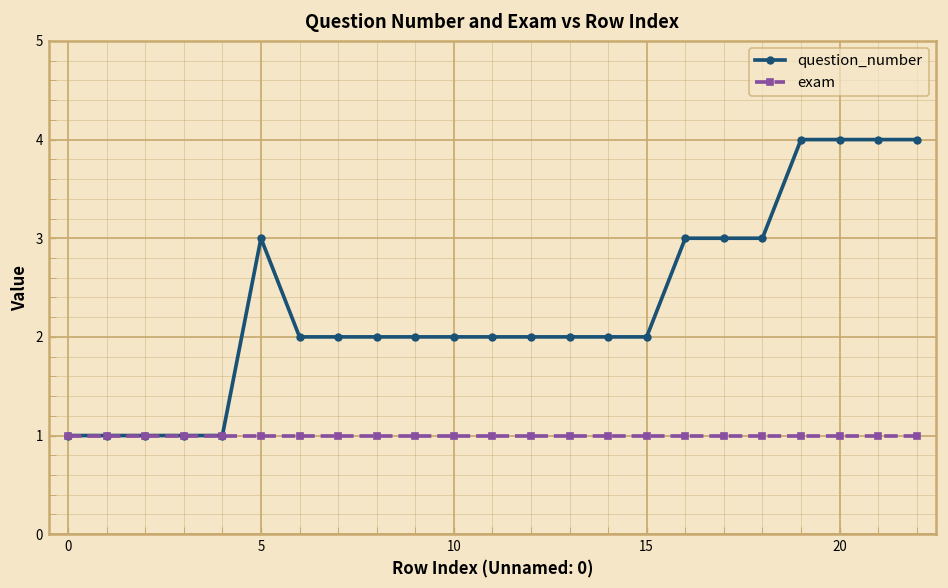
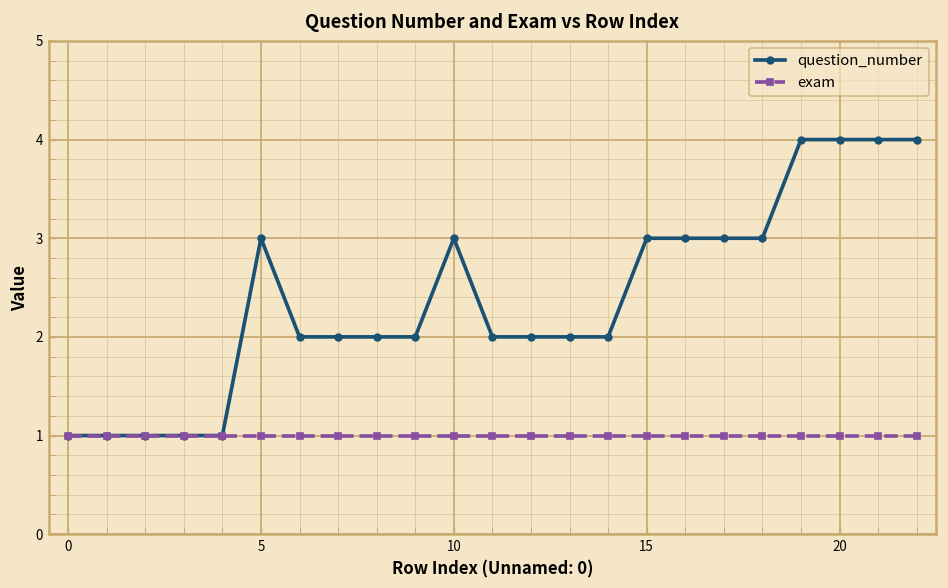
question_number, 10: 2 -> 3
question_number, 15: 2 -> 3
